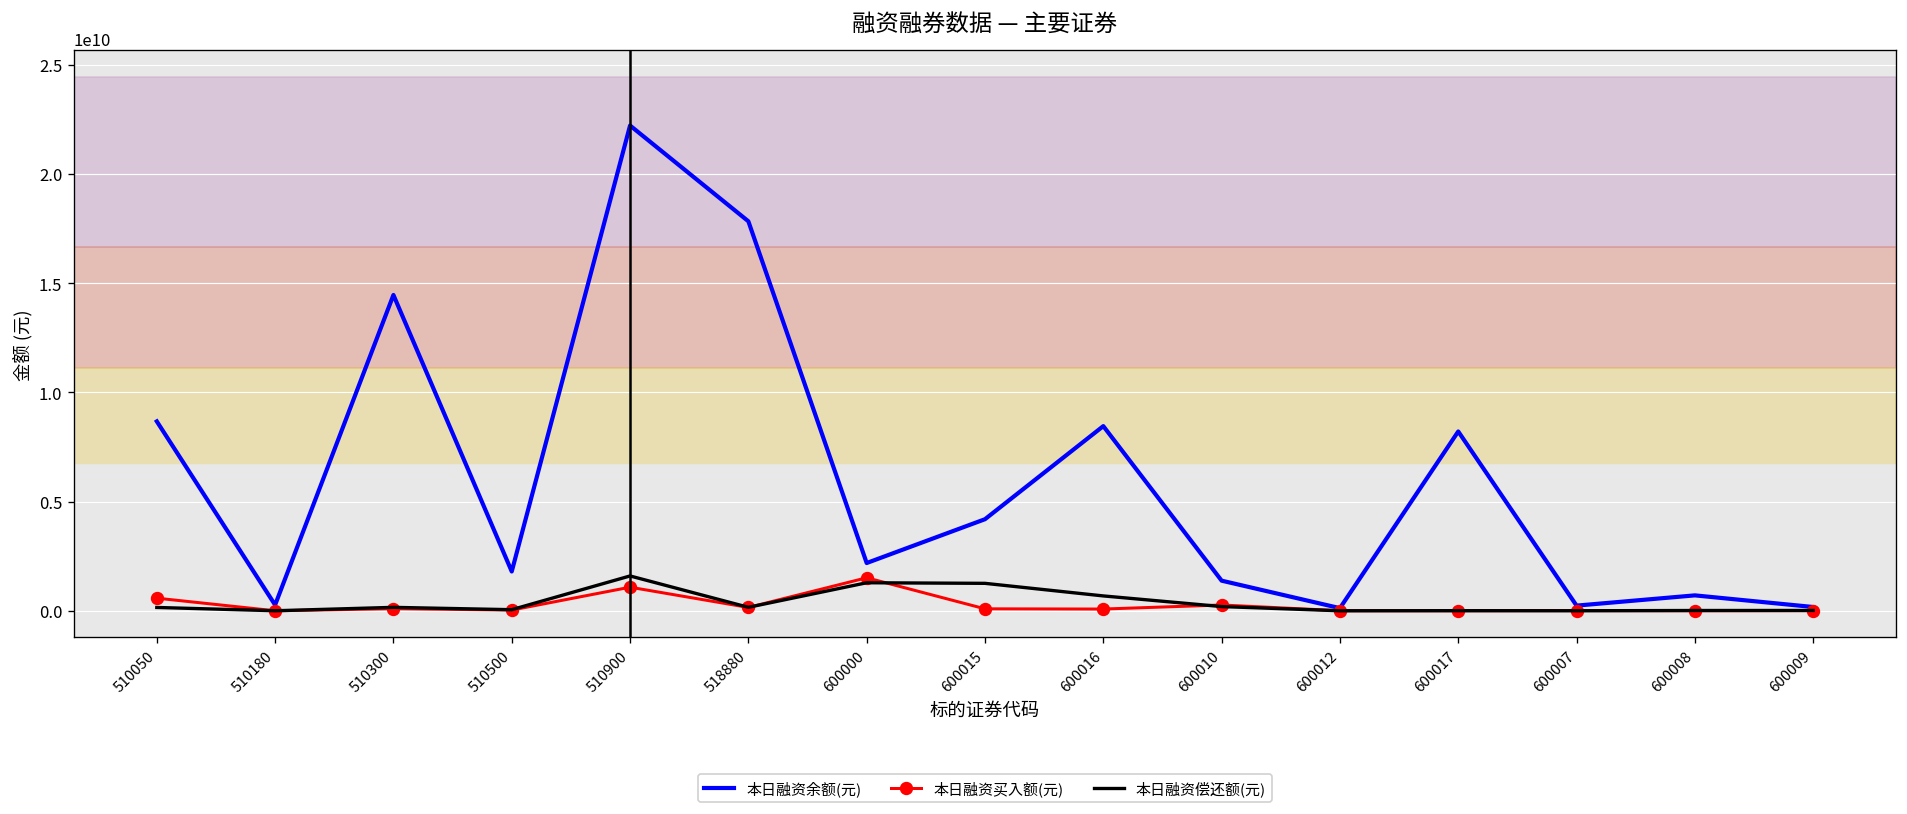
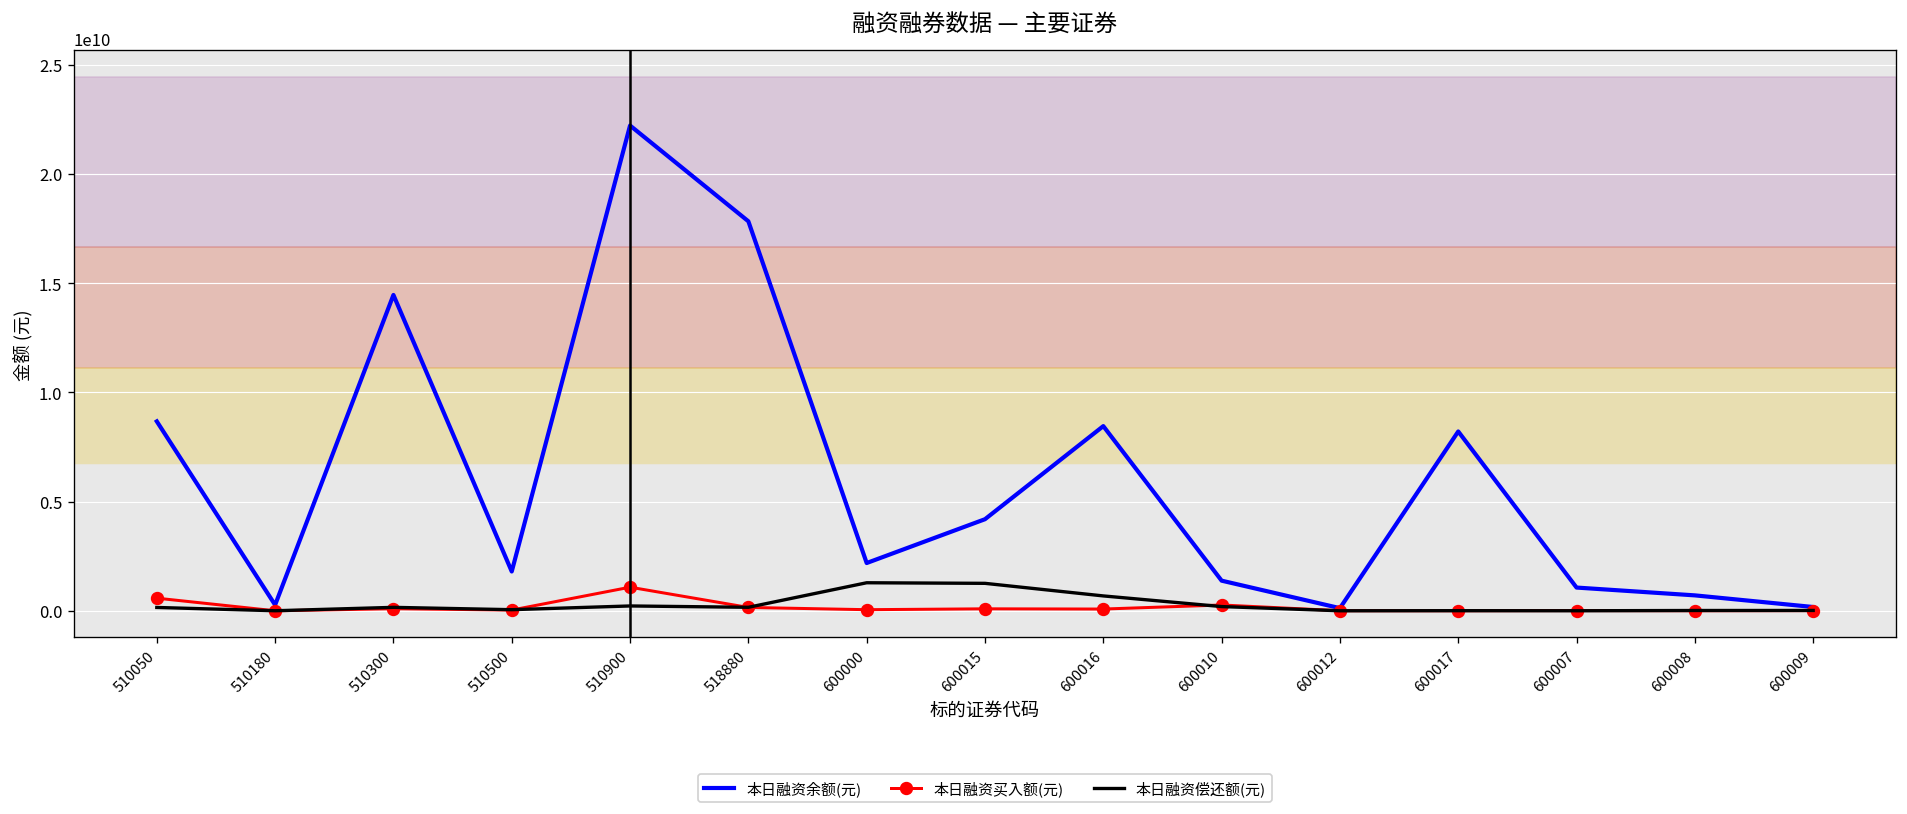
本日融资偿还额(元), 510900: 1600000000 -> 200000000
本日融资买入额(元), 600000: 1500000000 -> 100000000
本日融资余额(元), 600007: 200000000 -> 1100000000
